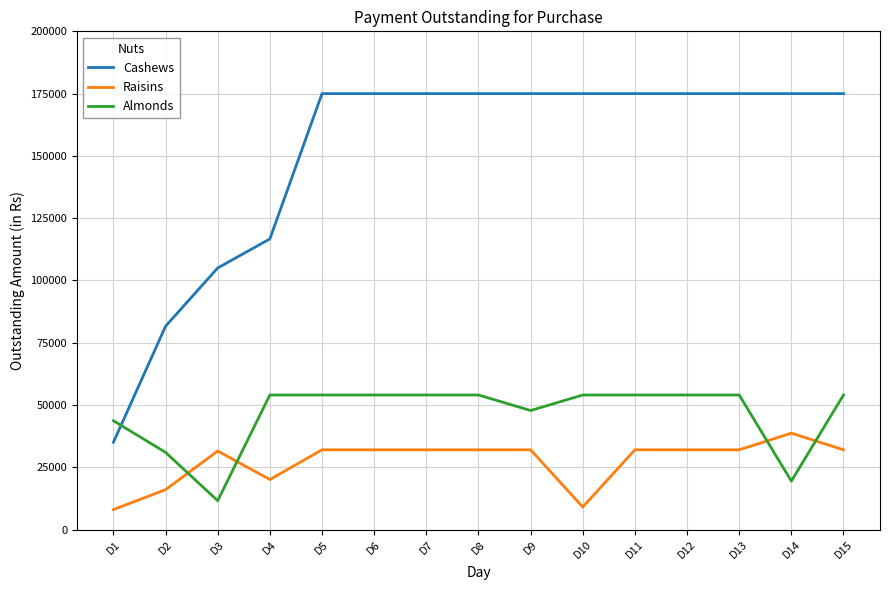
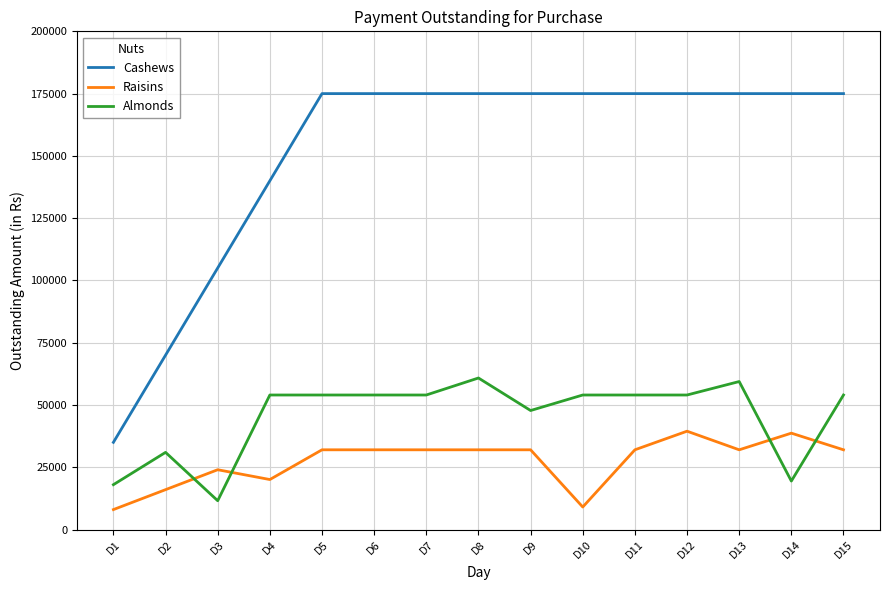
Almonds, D1: 44000 -> 18000
Cashews, D2: 82000 -> 70000
Raisins, D3: 32000 -> 24000
Cashews, D4: 117000 -> 140000
Almonds, D8: 54000 -> 61000
Raisins, D12: 32000 -> 39000
Almonds, D13: 54000 -> 59000
